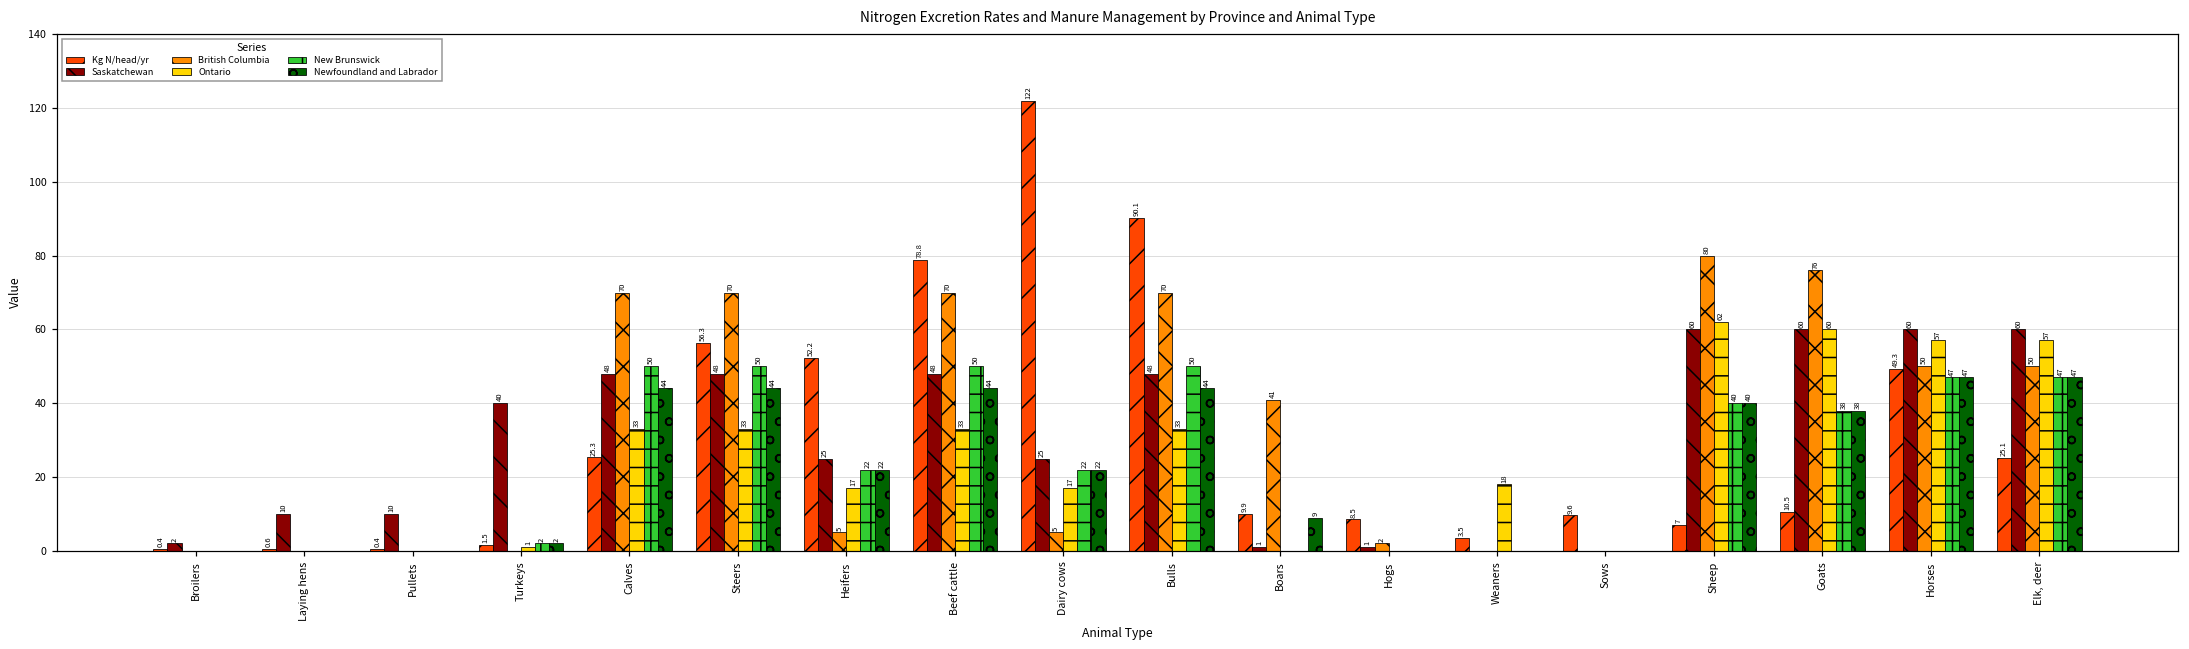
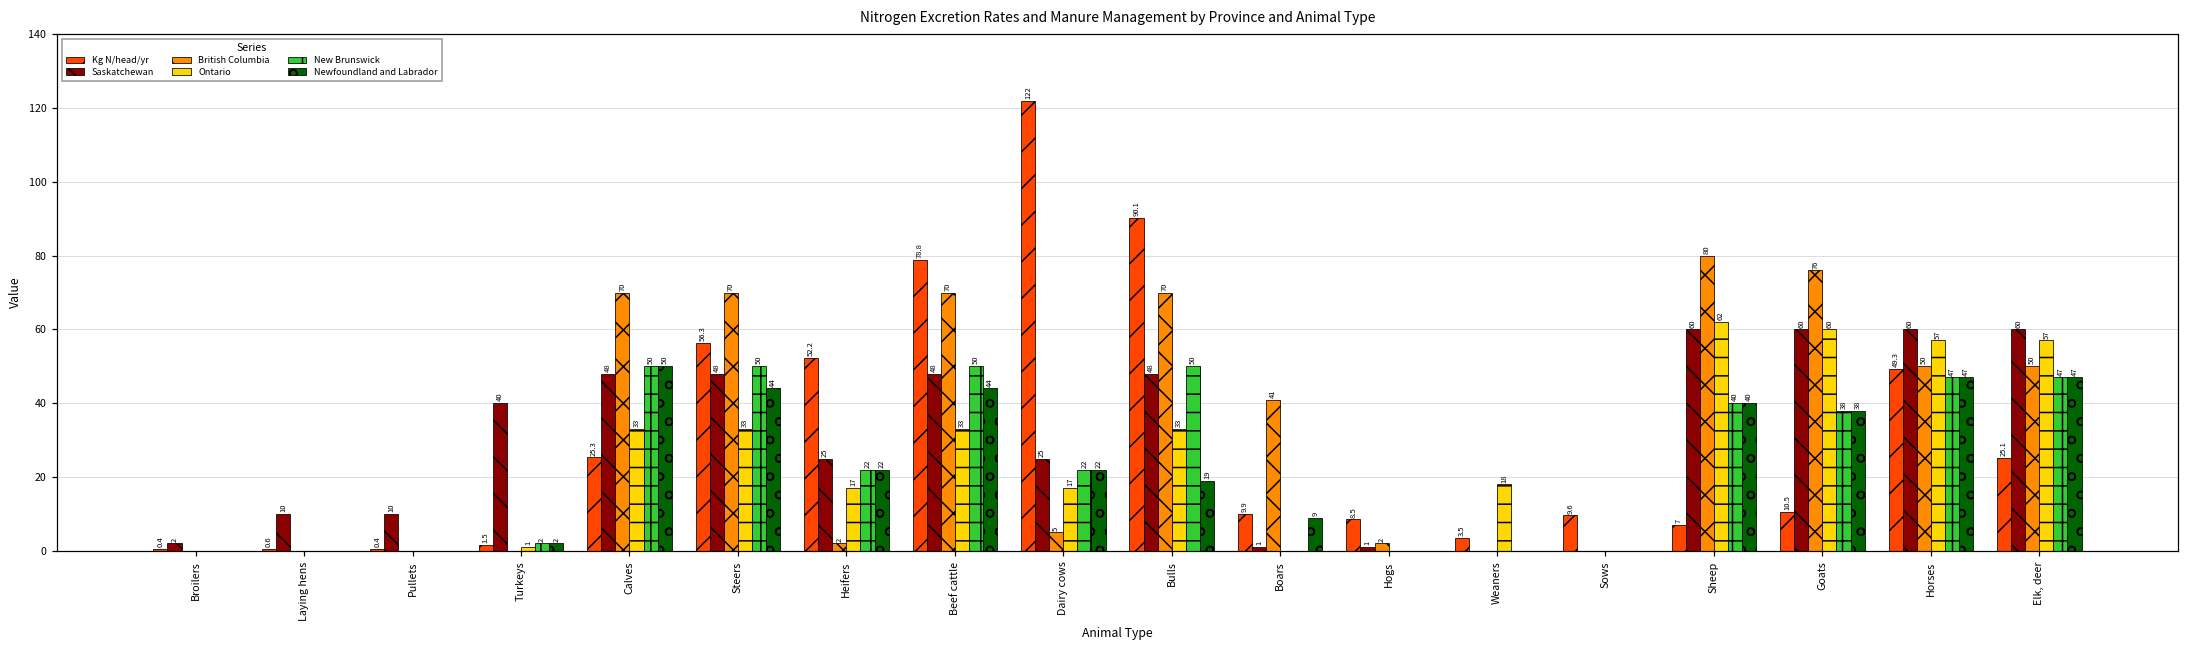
Newfoundland and Labrador, Calves: 44 -> 50
British Columbia, Heifers: 5 -> 2
Newfoundland and Labrador, Bulls: 44 -> 19
